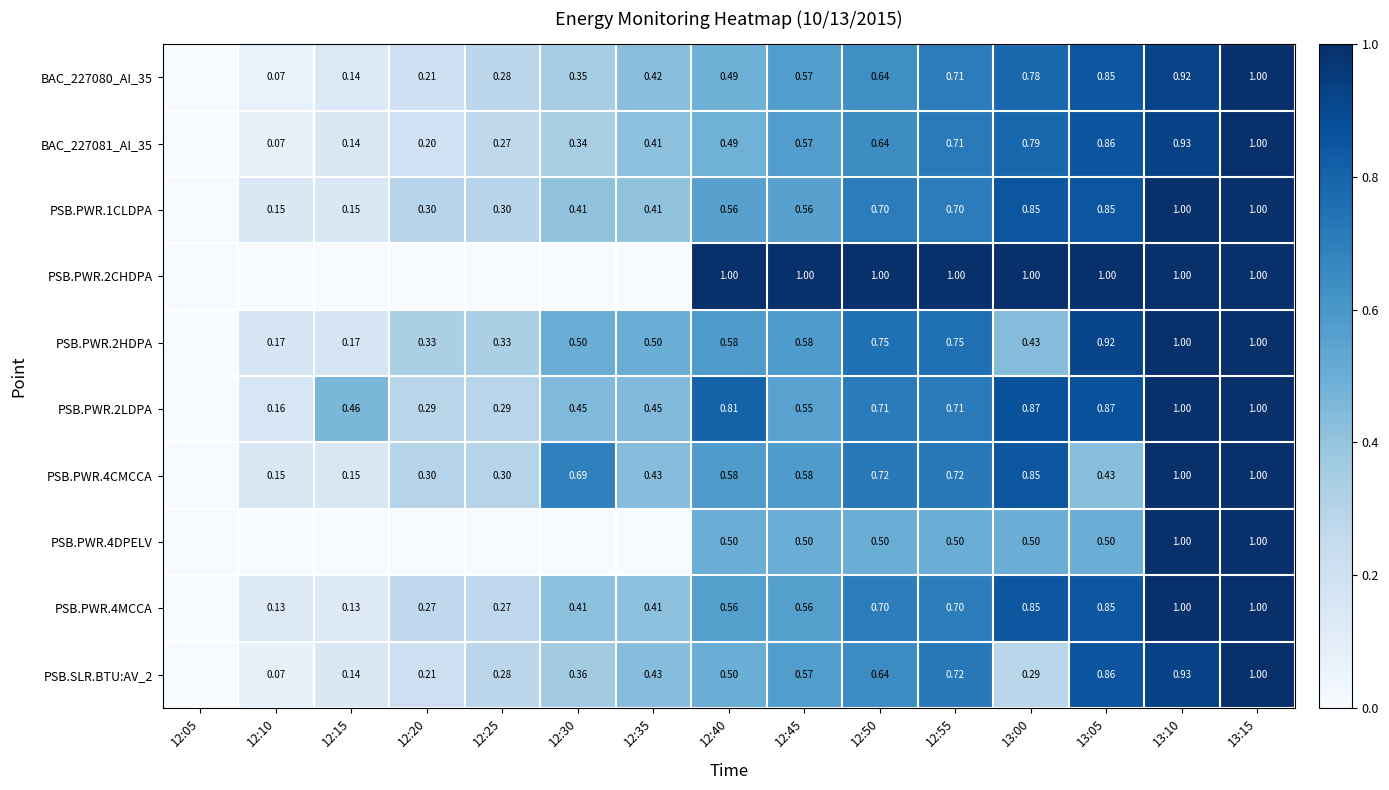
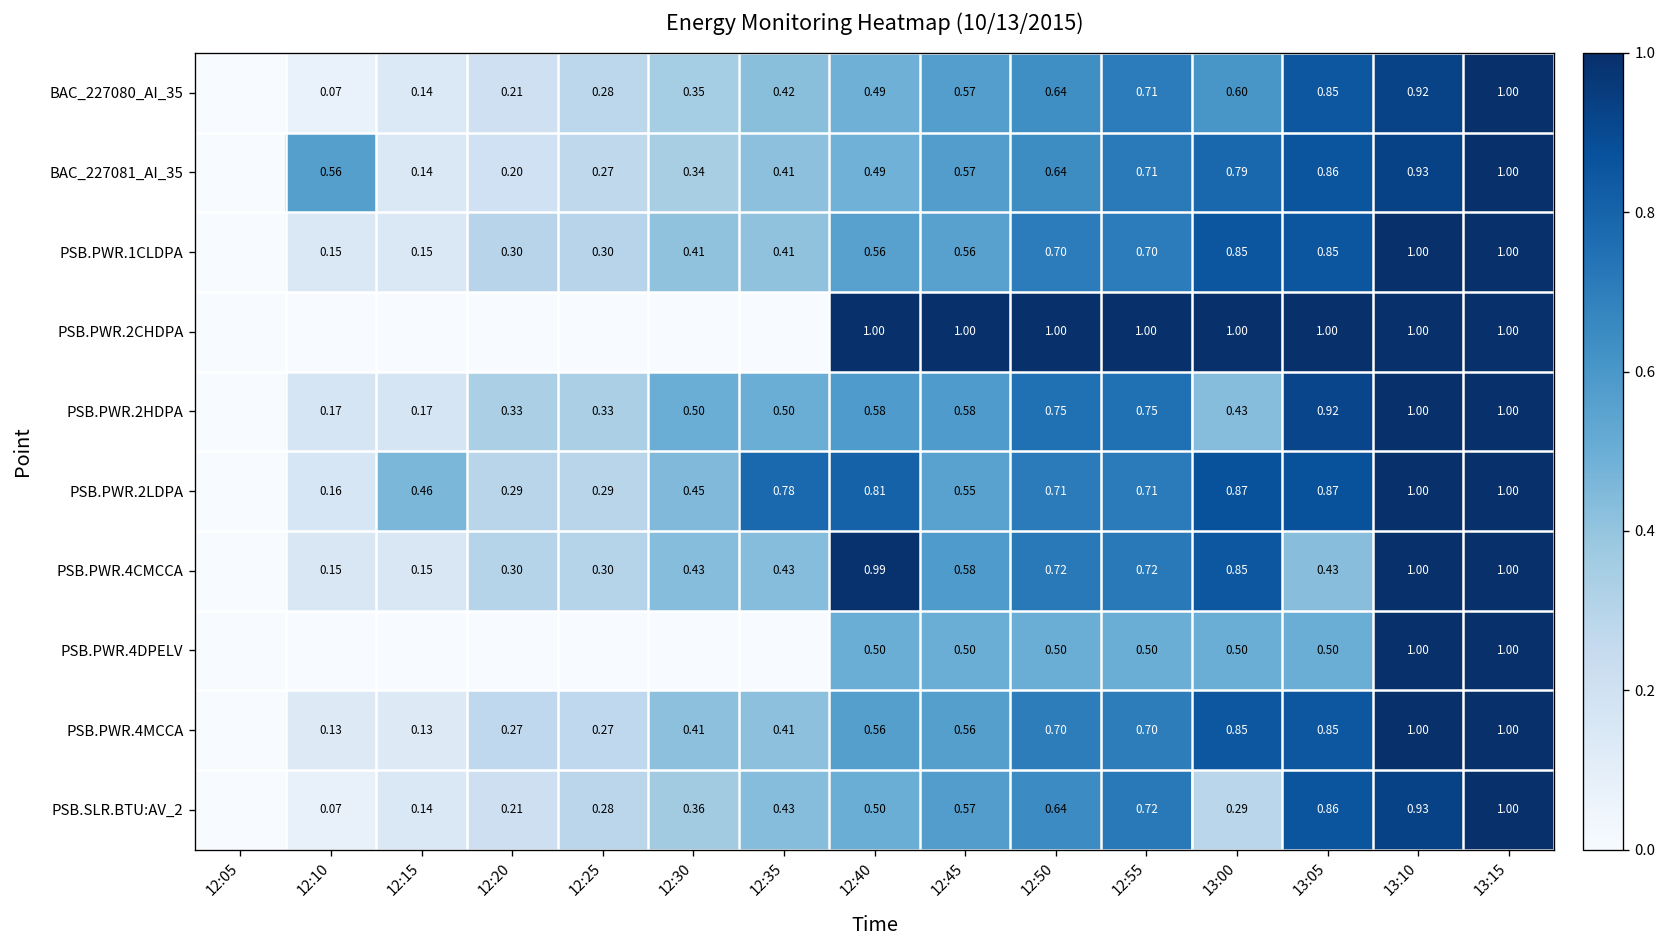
BAC_227080_AI_35, 13:00: 0.78 -> 0.60
BAC_227081_AI_35, 12:10: 0.07 -> 0.56
PSB.PWR.2LDPA, 12:35: 0.45 -> 0.78
PSB.PWR.4CMCCA, 12:30: 0.69 -> 0.43
PSB.PWR.4CMCCA, 12:40: 0.58 -> 0.99
